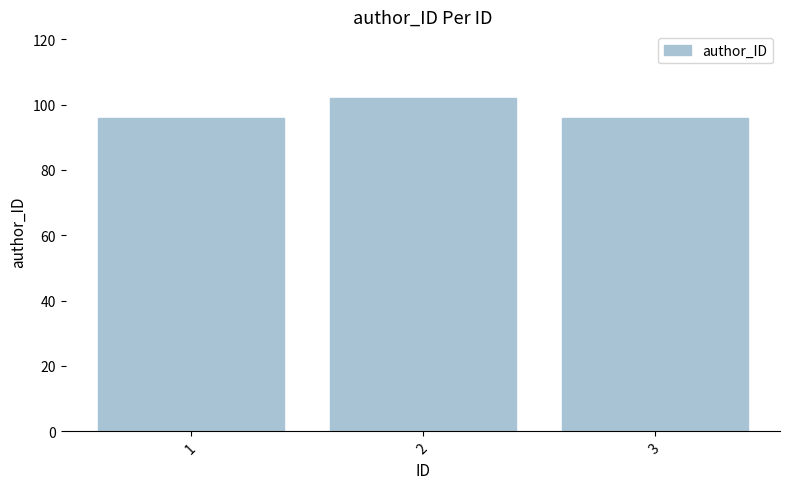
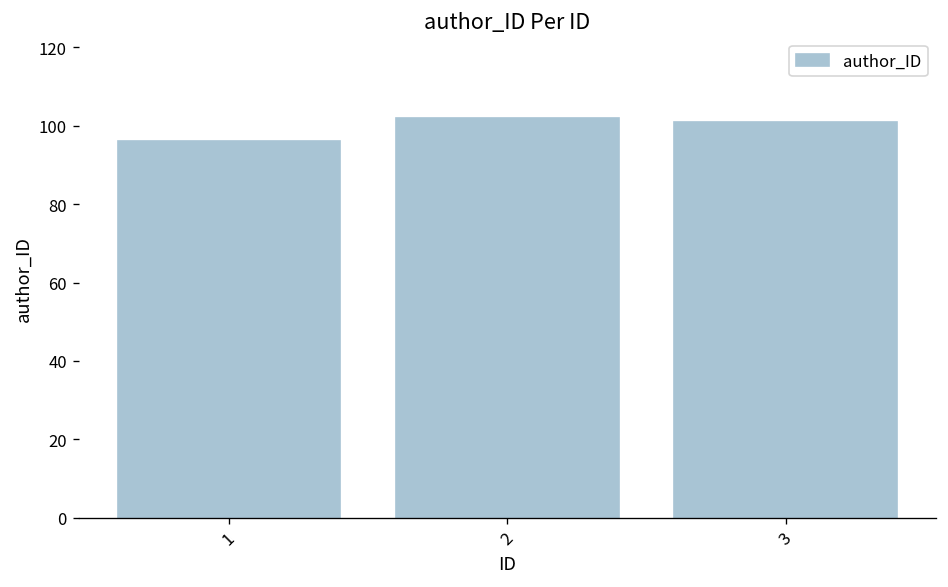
3: 96 -> 101
